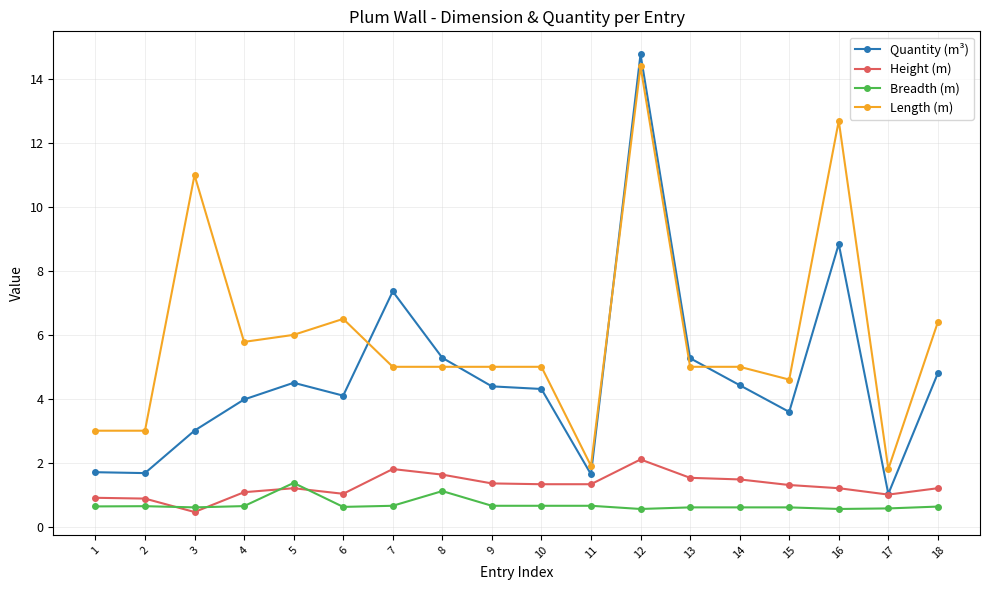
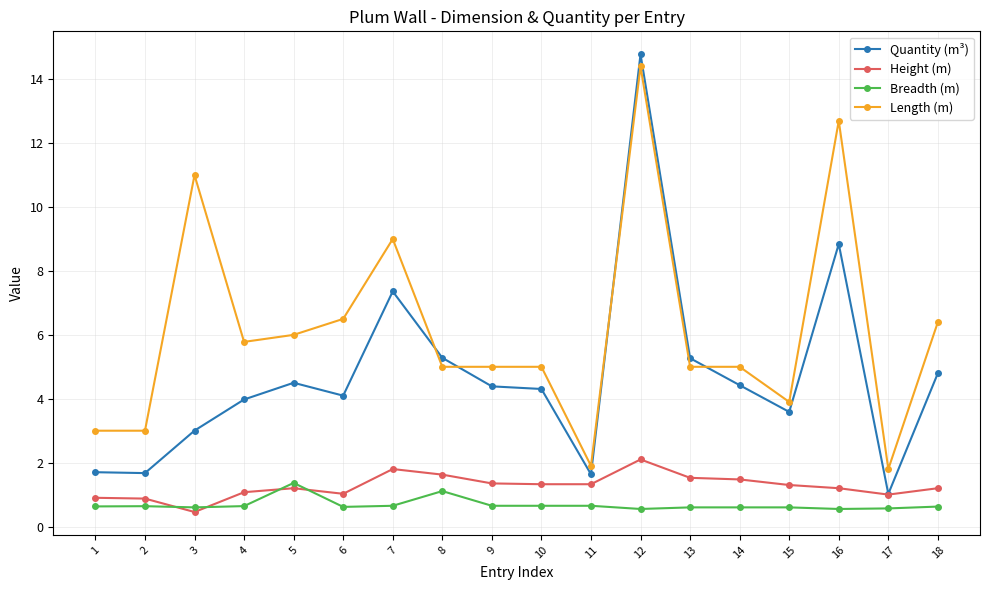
Length (m), 7: 5 -> 9
Length (m), 15: 4.6 -> 3.9
